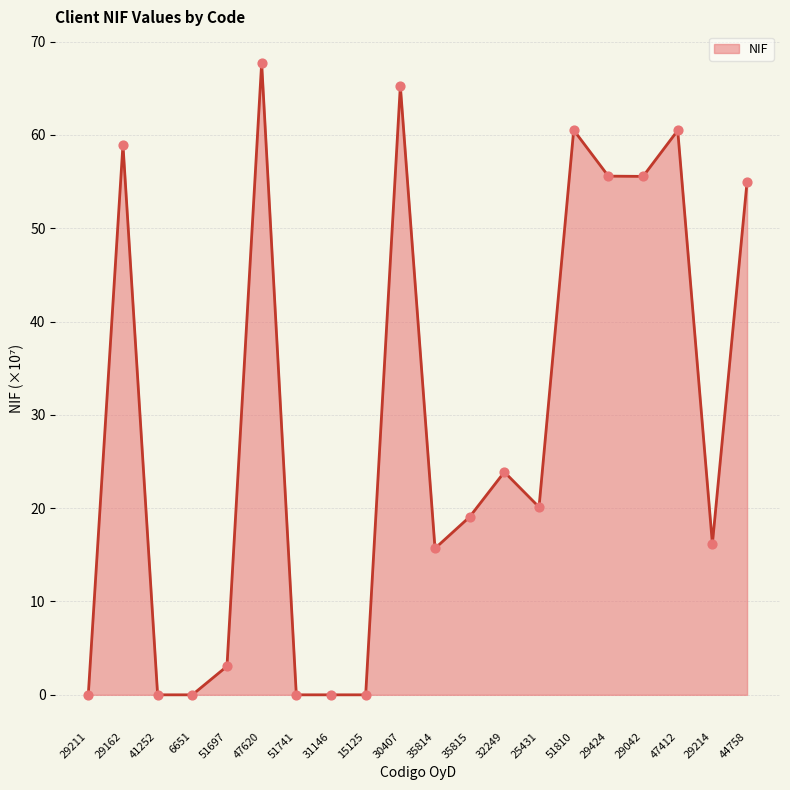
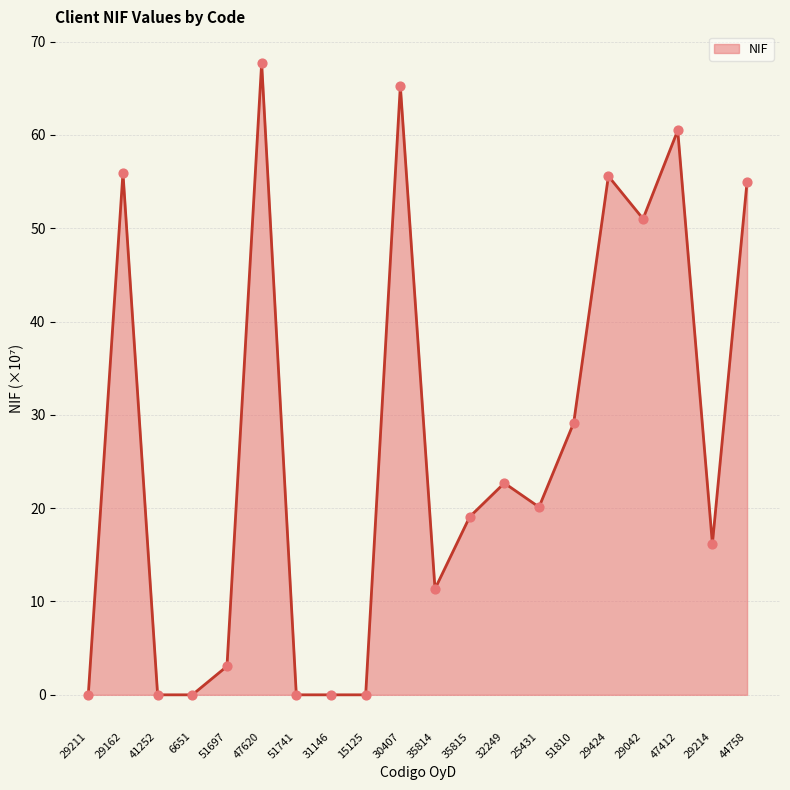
29162: 59 -> 56
35814: 16 -> 11
32249: 24 -> 23
51810: 61 -> 29
29042: 56 -> 51
